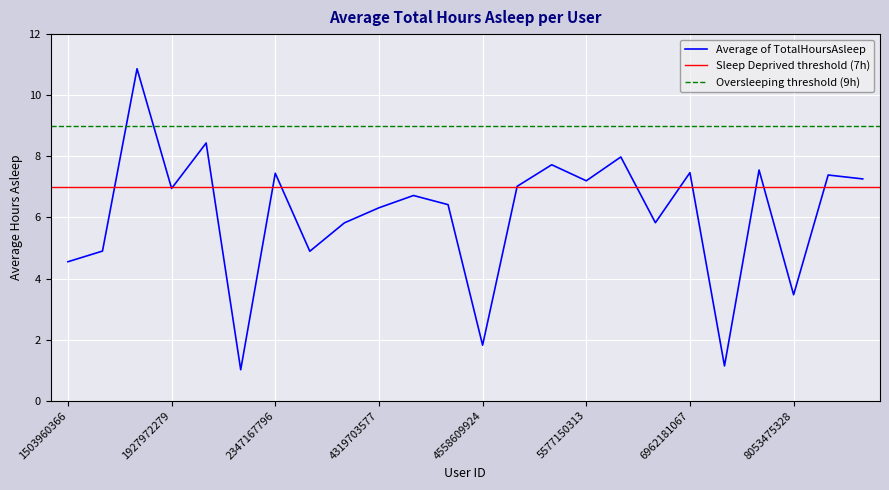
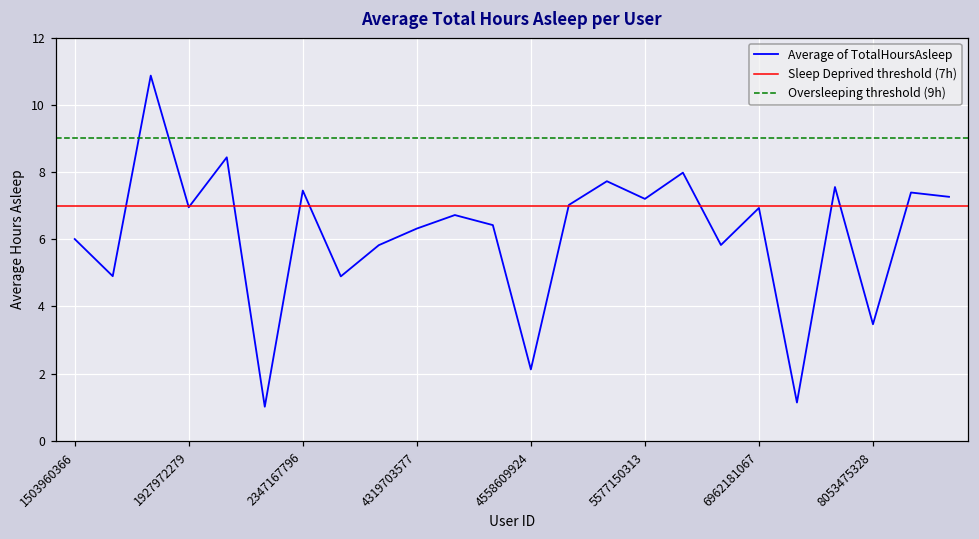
1503960366: 4.6 -> 6.0
4558609924: 1.8 -> 2.1
6962181067: 7.5 -> 6.9
